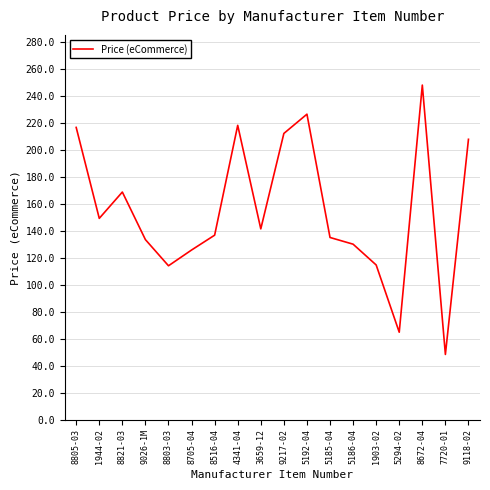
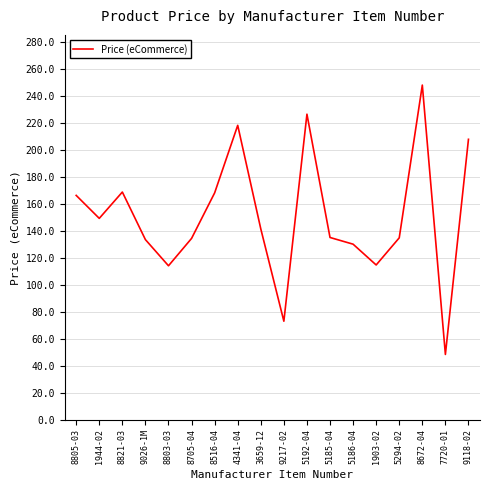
8805-03: 217 -> 167
8705-04: 126 -> 135
8516-04: 137 -> 168
9217-02: 212 -> 73
5294-02: 65 -> 135
